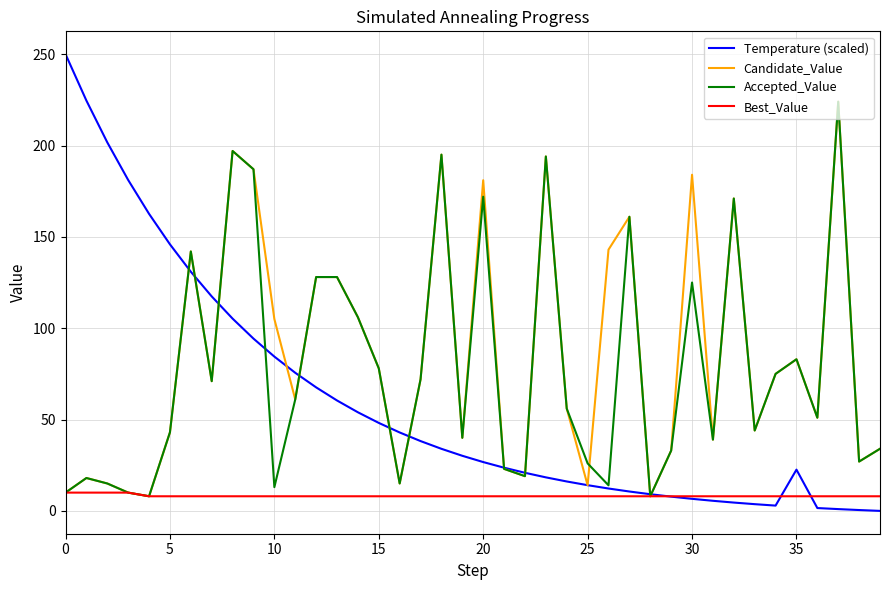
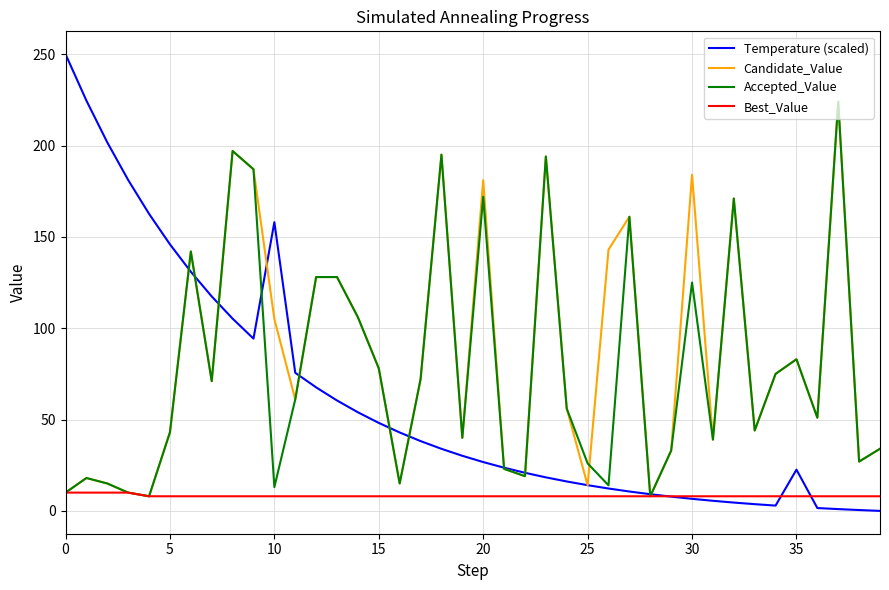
Temperature (scaled), 10: 84 -> 158
